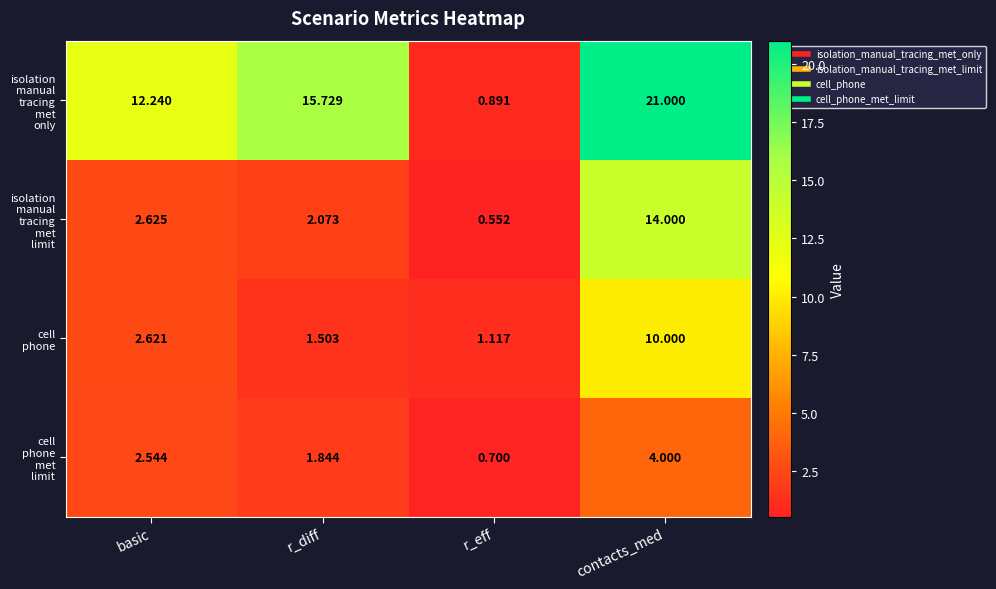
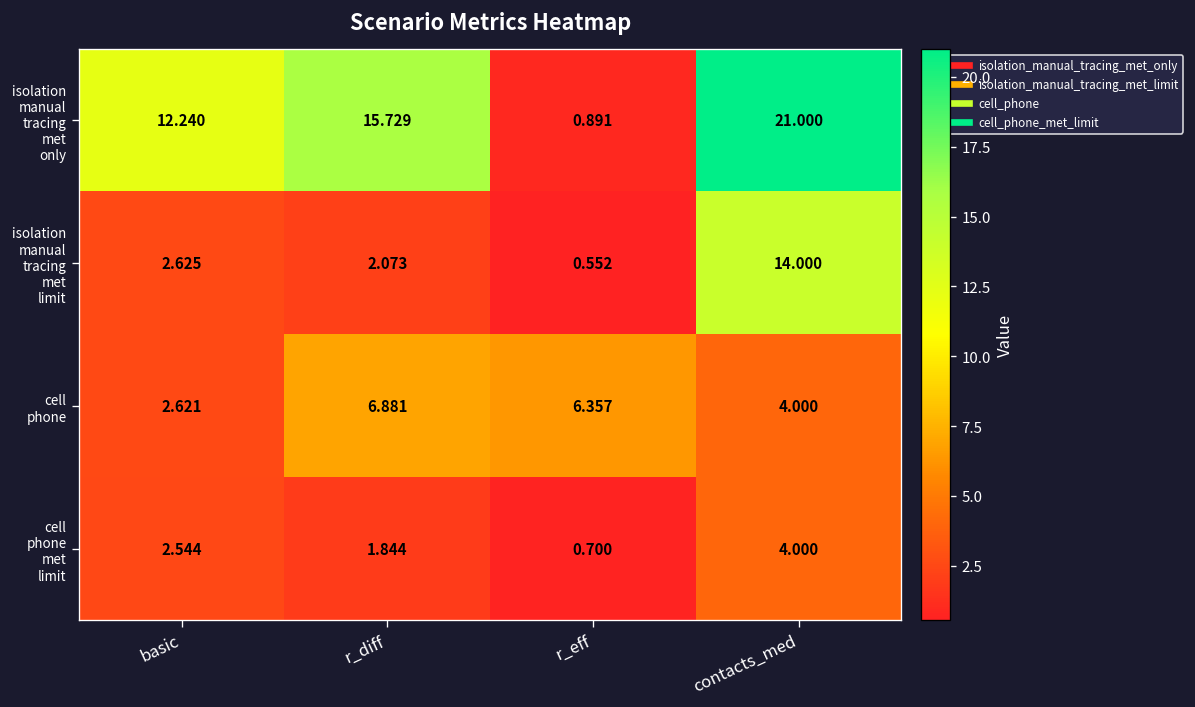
cell phone, r_diff: 1.503 -> 6.881
cell phone, r_eff: 1.117 -> 6.357
cell phone, contacts_med: 10.000 -> 4.000
